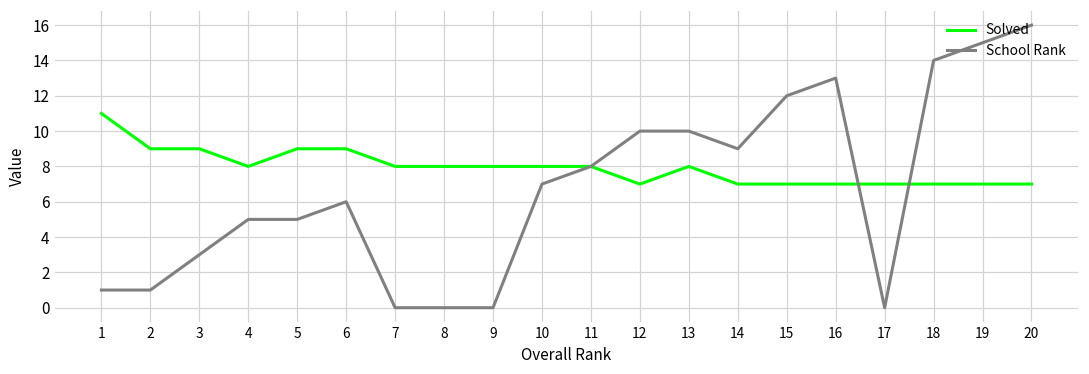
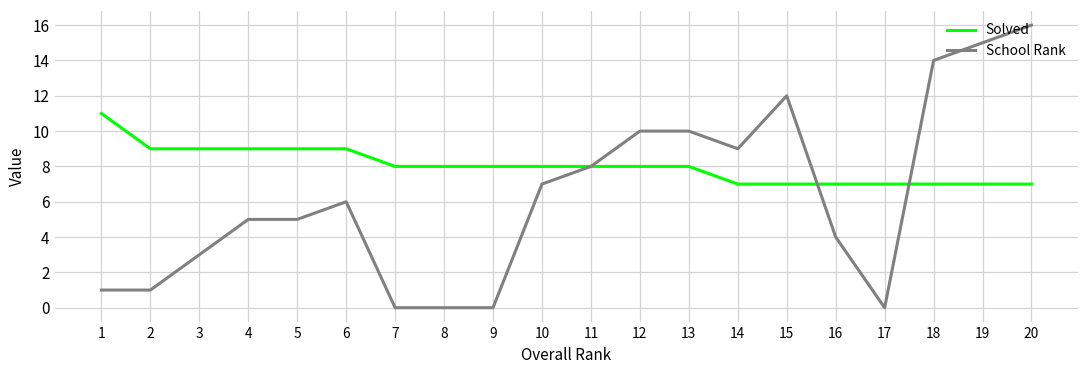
Solved, 4: 8 -> 9
Solved, 12: 7 -> 8
School Rank, 16: 13 -> 4
